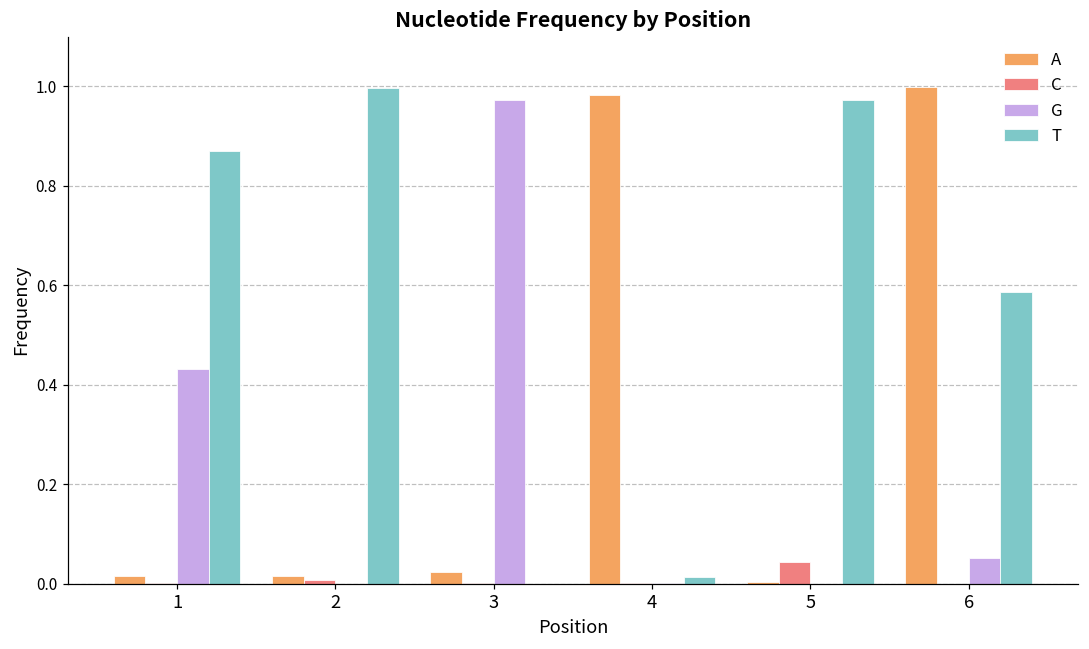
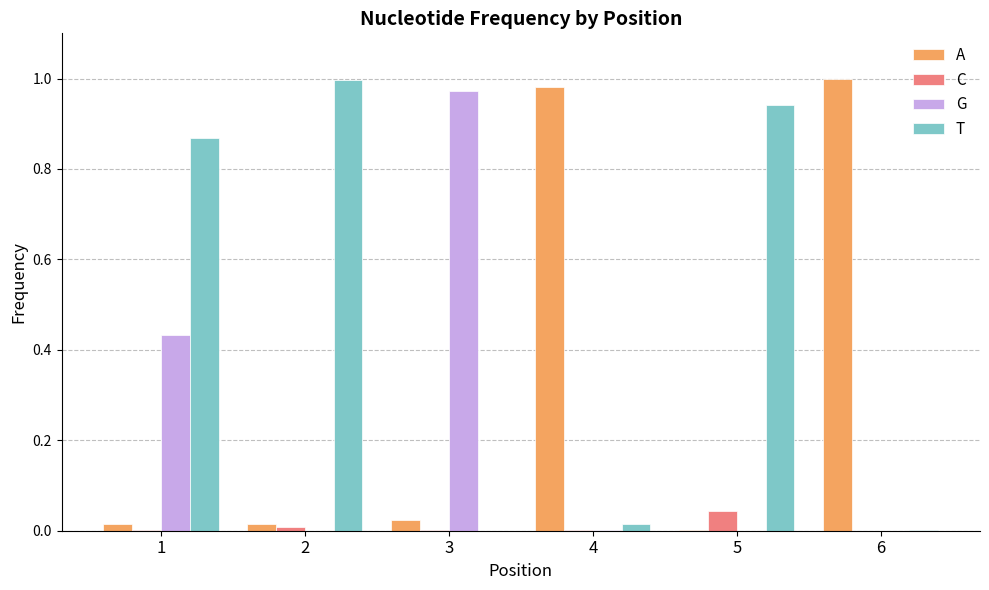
T, 5: 0.97 -> 0.94
G, 6: 0.05 -> 0.00
T, 6: 0.59 -> 0.00
